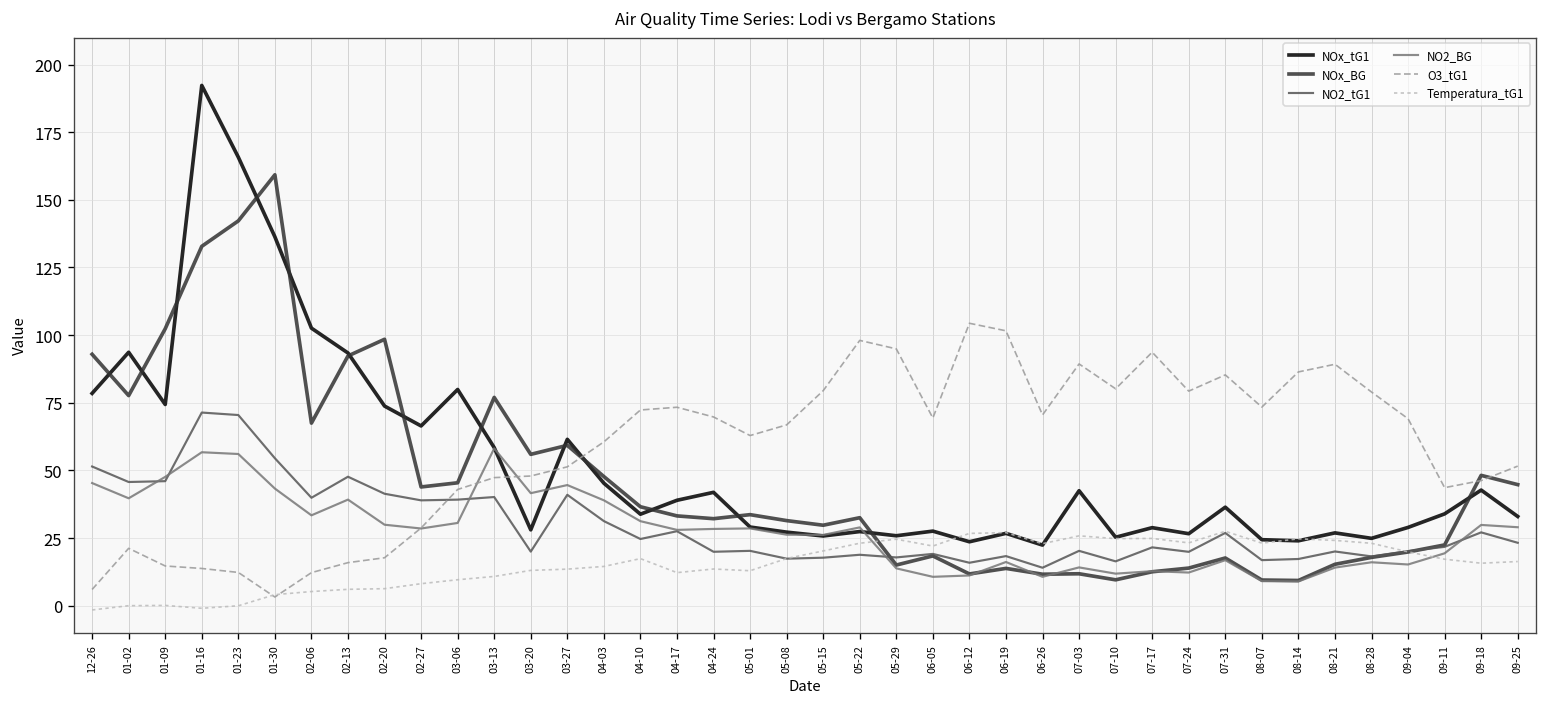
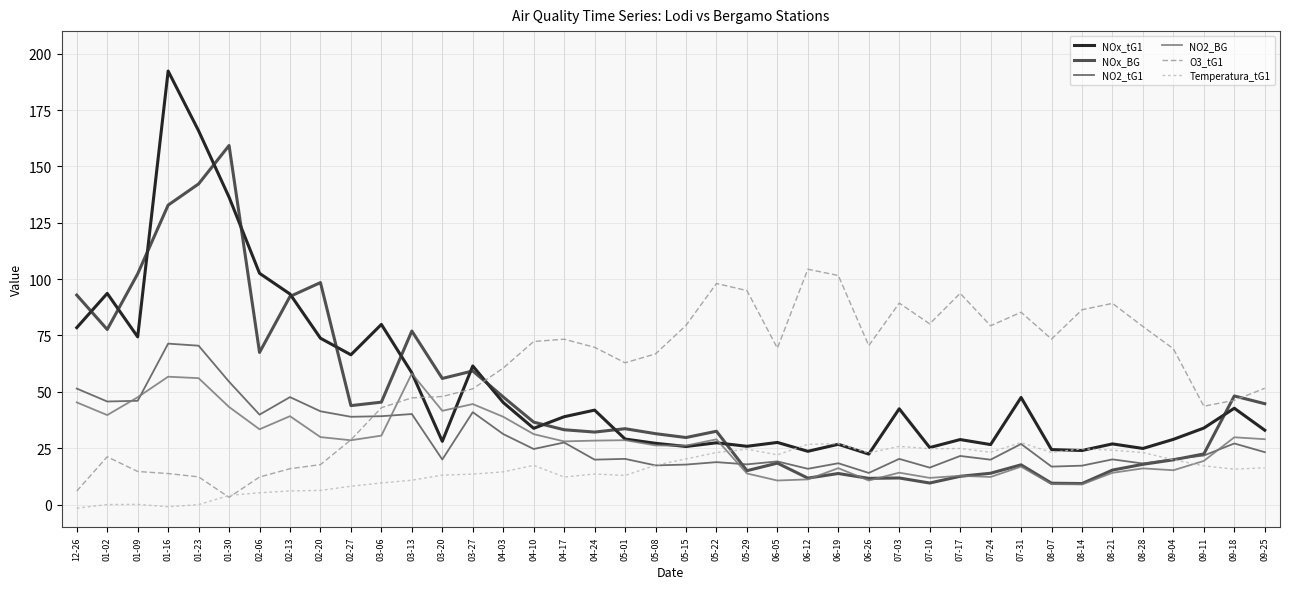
NOx_tG1, 07-31: 36 -> 48
